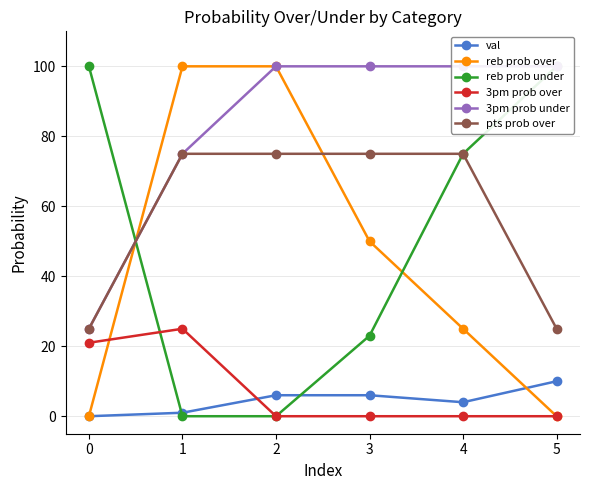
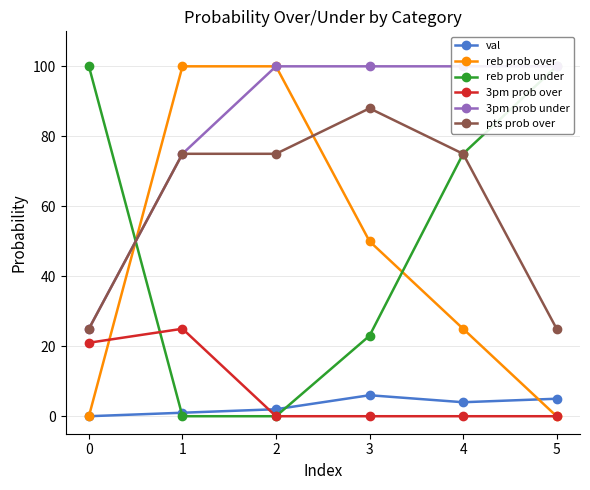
val, 2: 6 -> 2
pts prob over, 3: 75 -> 88
val, 5: 10 -> 5
